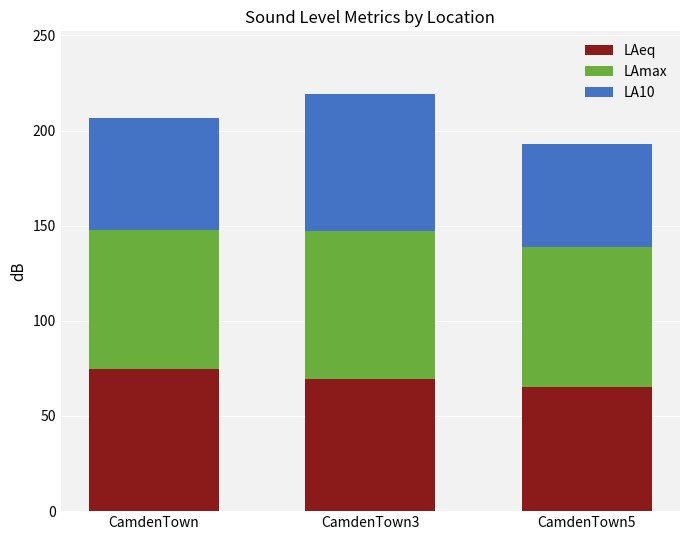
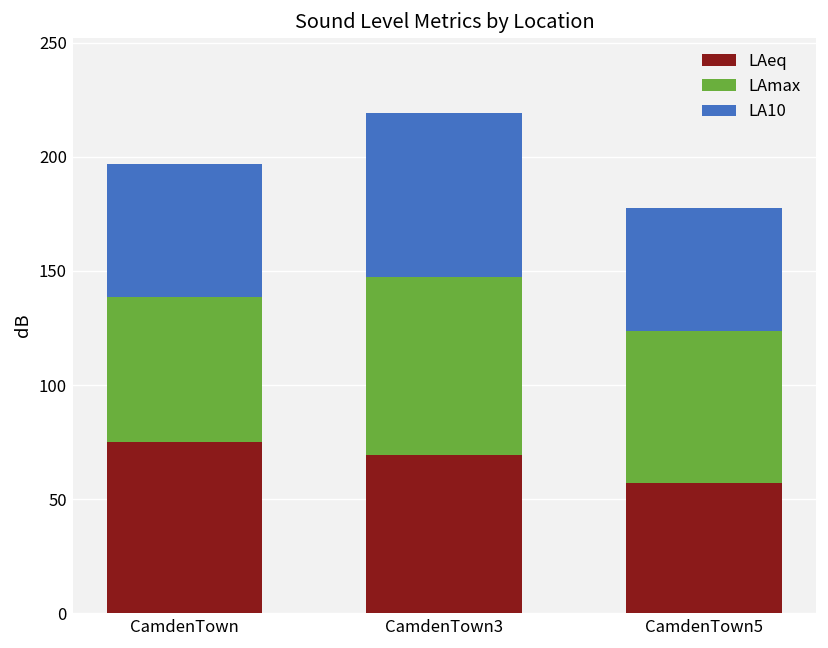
LAmax, CamdenTown: 73 -> 64
LAeq, CamdenTown5: 65 -> 57
LAmax, CamdenTown5: 73 -> 67
